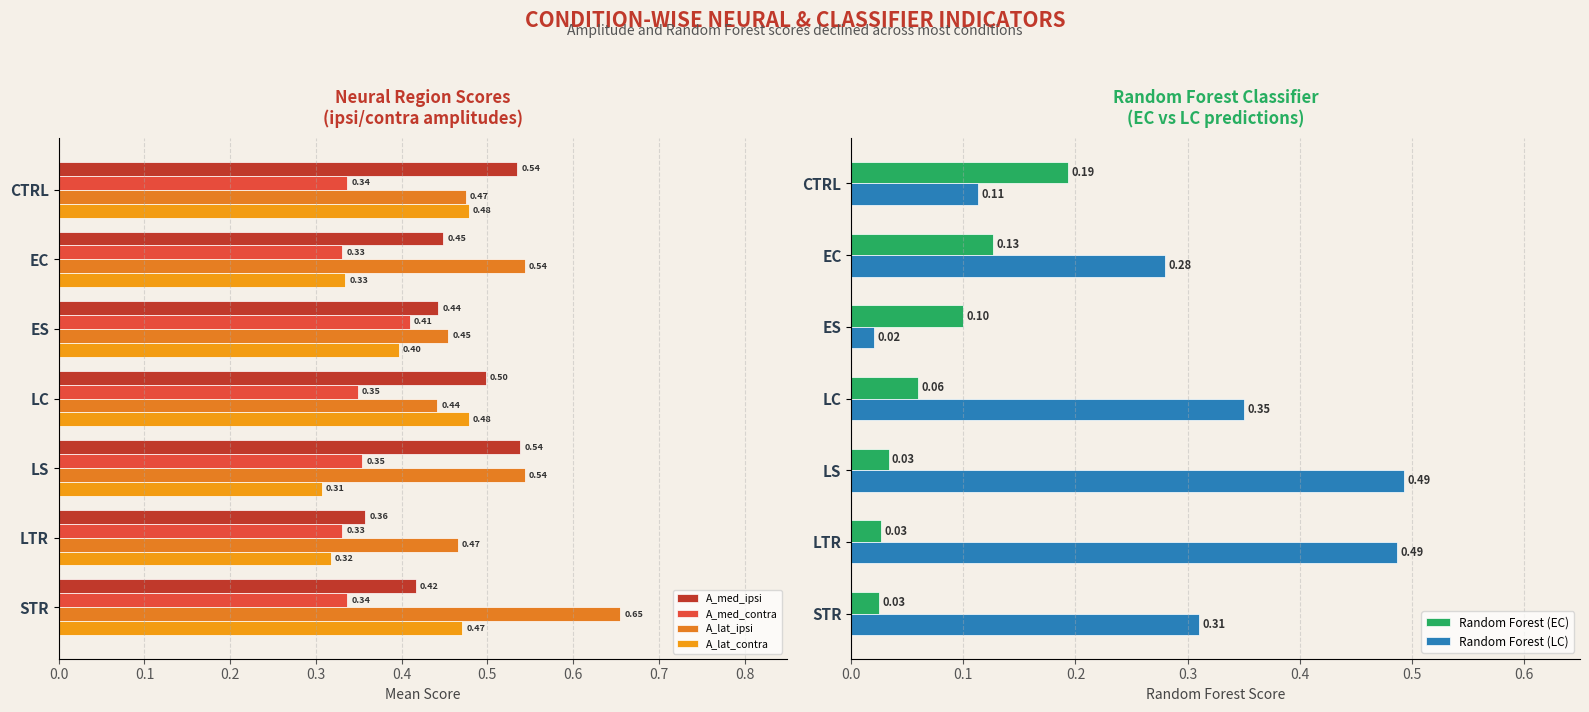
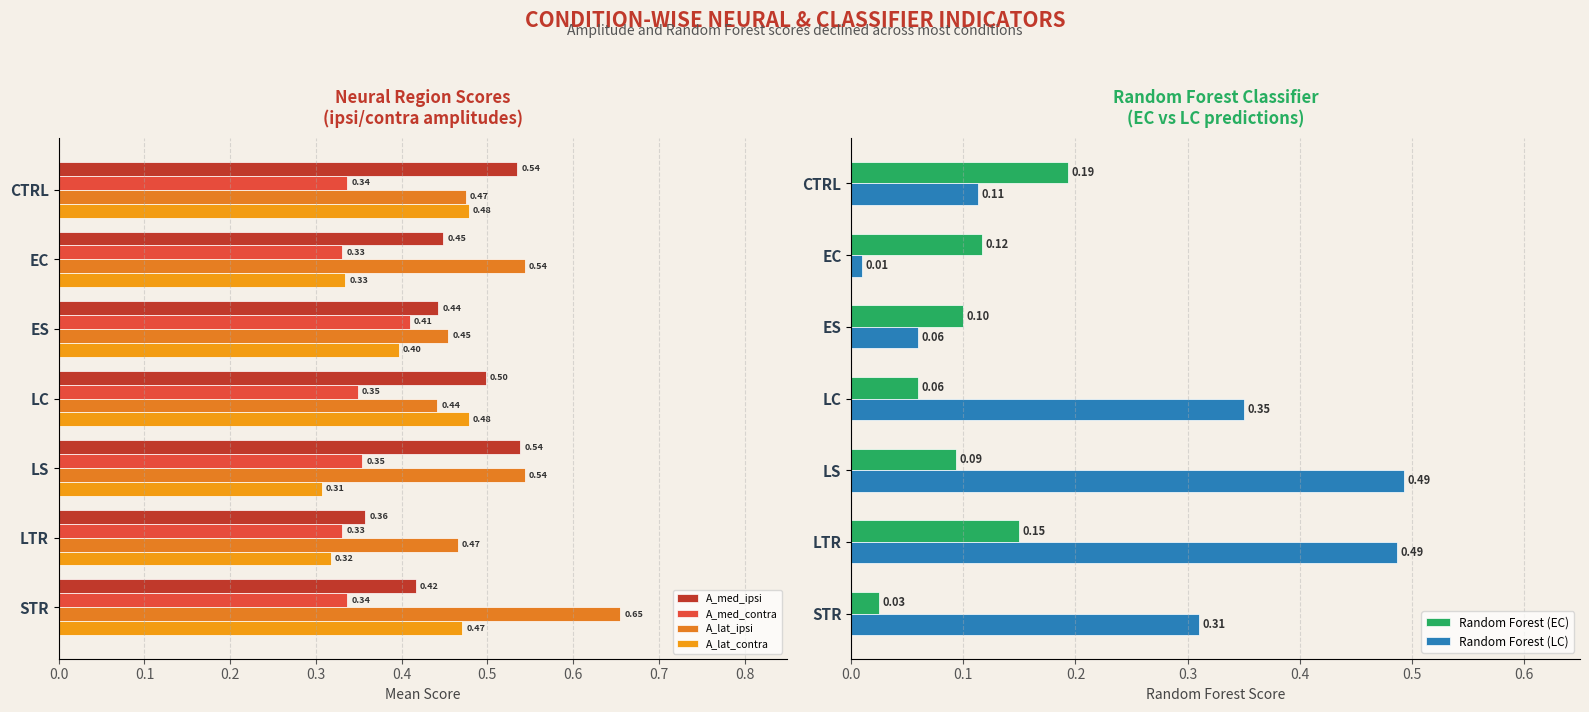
Random Forest Classifier (EC vs LC predictions), Random Forest (EC), EC: 0.13 -> 0.12
Random Forest Classifier (EC vs LC predictions), Random Forest (LC), EC: 0.28 -> 0.01
Random Forest Classifier (EC vs LC predictions), Random Forest (LC), ES: 0.02 -> 0.06
Random Forest Classifier (EC vs LC predictions), Random Forest (EC), LS: 0.03 -> 0.09
Random Forest Classifier (EC vs LC predictions), Random Forest (EC), LTR: 0.03 -> 0.15
